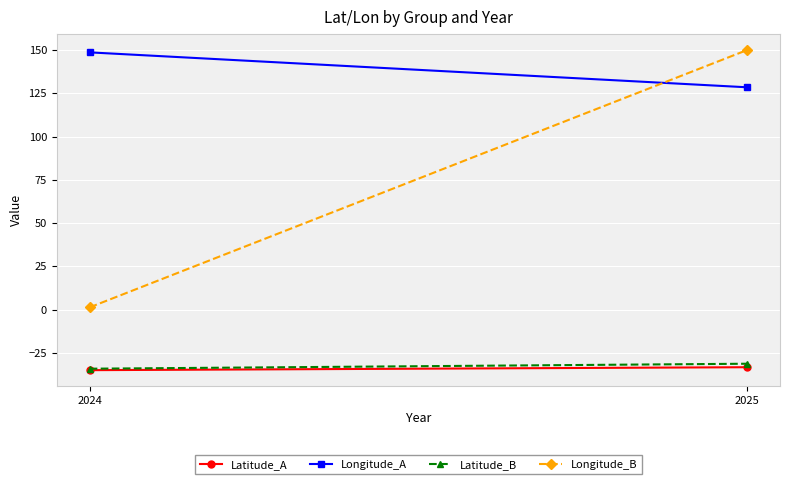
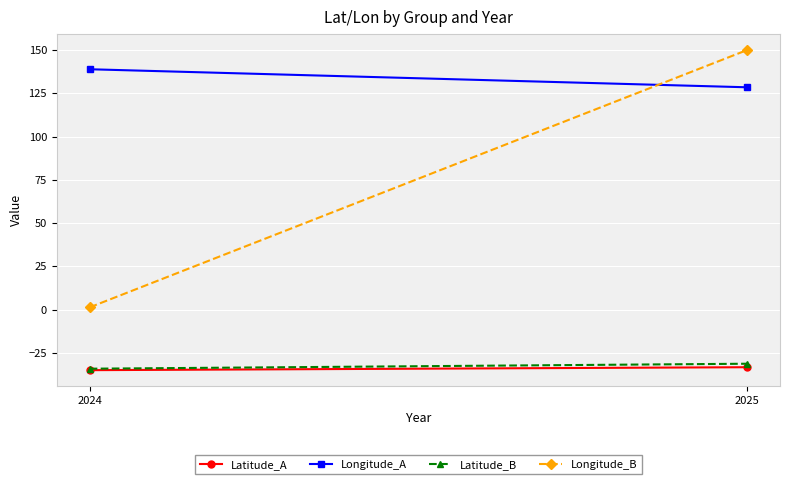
Longitude_A, 2024: 149 -> 139
